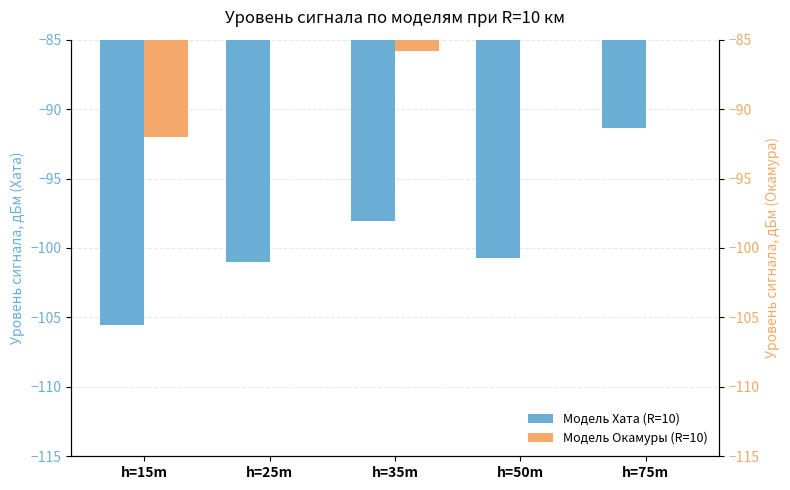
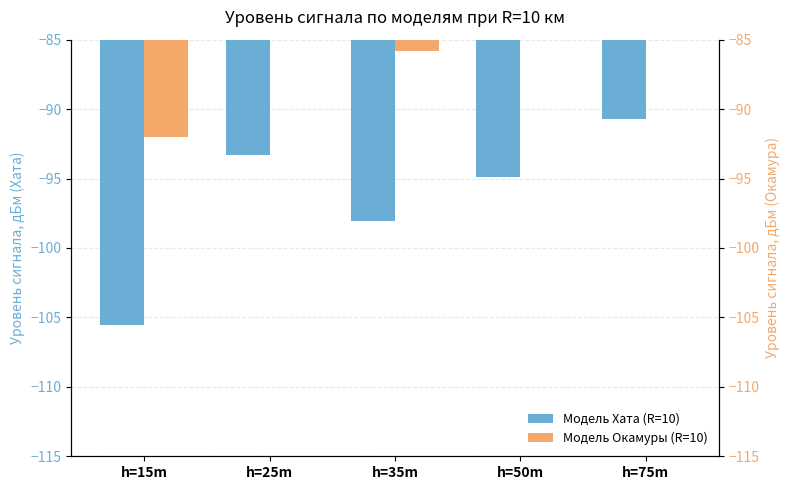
Модель Хата (R=10), h=25m: -101.0 -> -93.3
Модель Хата (R=10), h=50m: -100.7 -> -94.9
Модель Хата (R=10), h=75m: -91.3 -> -90.7
